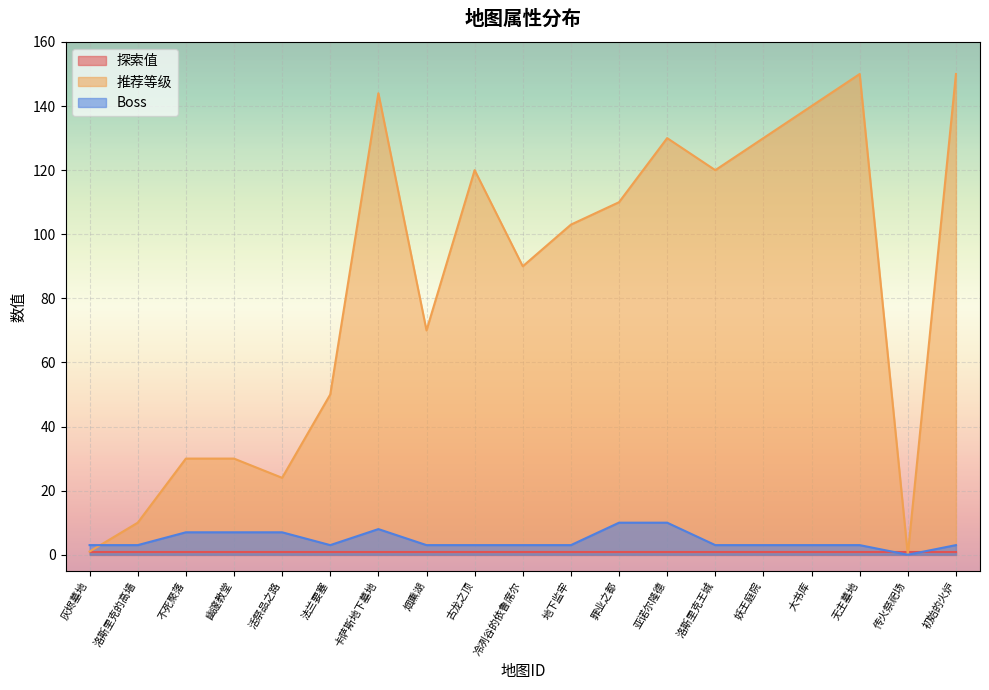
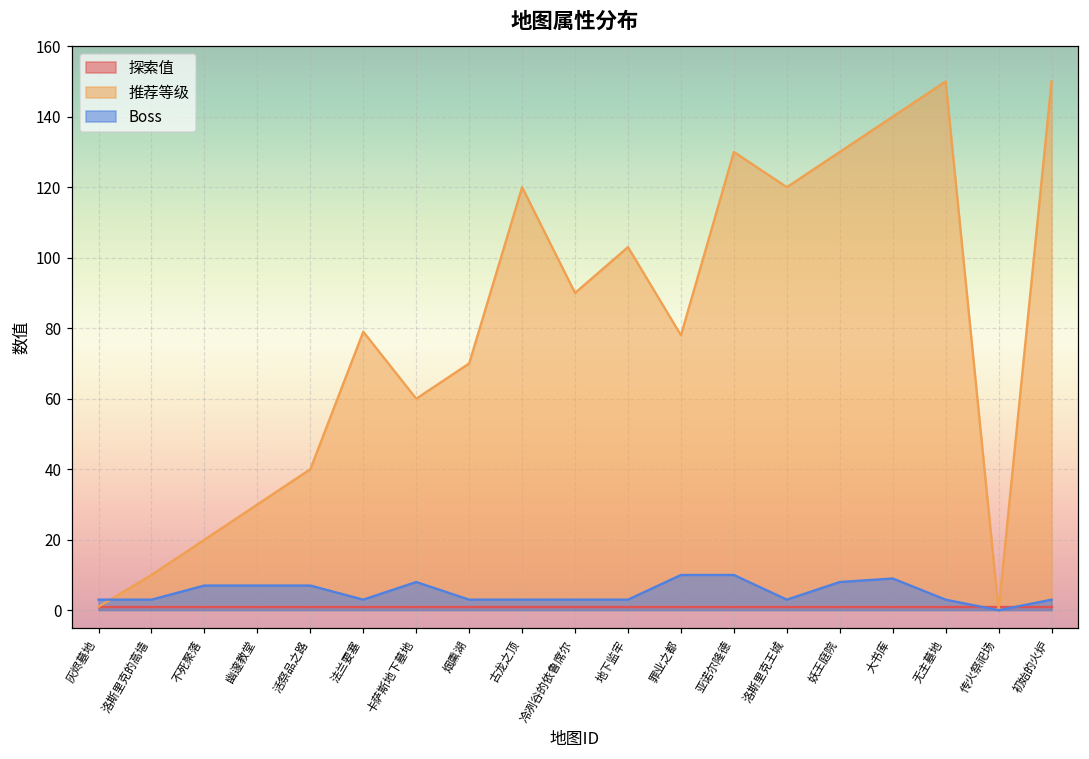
推荐等级, 不死聚落: 30 -> 20
推荐等级, 活祭品之路: 24 -> 40
推荐等级, 法兰要塞: 50 -> 79
推荐等级, 卡萨斯地下墓地: 144 -> 60
推荐等级, 罪业之都: 110 -> 78
Boss, 妖王庭院: 3 -> 8
Boss, 大书库: 3 -> 9
